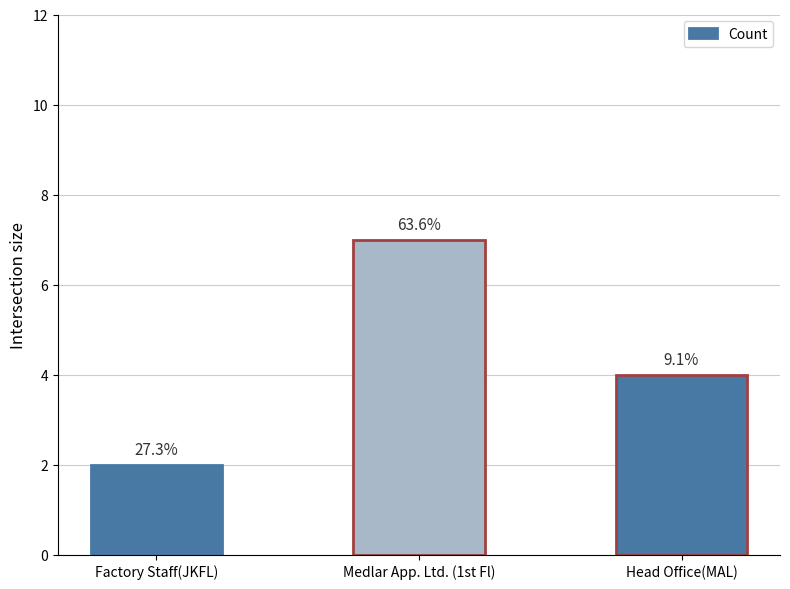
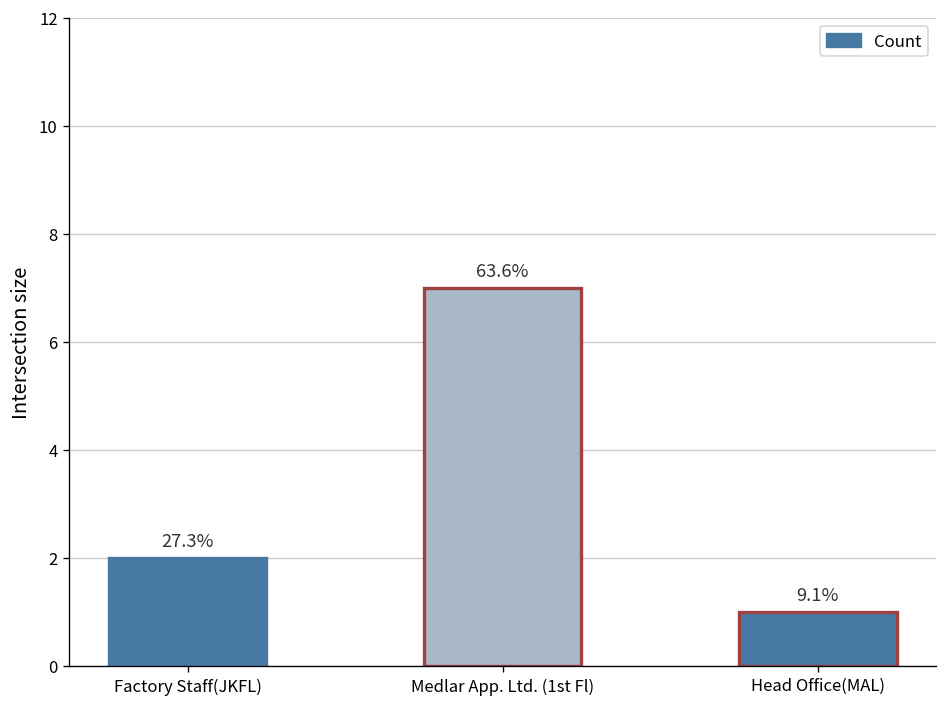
Head Office(MAL): 4 -> 1
